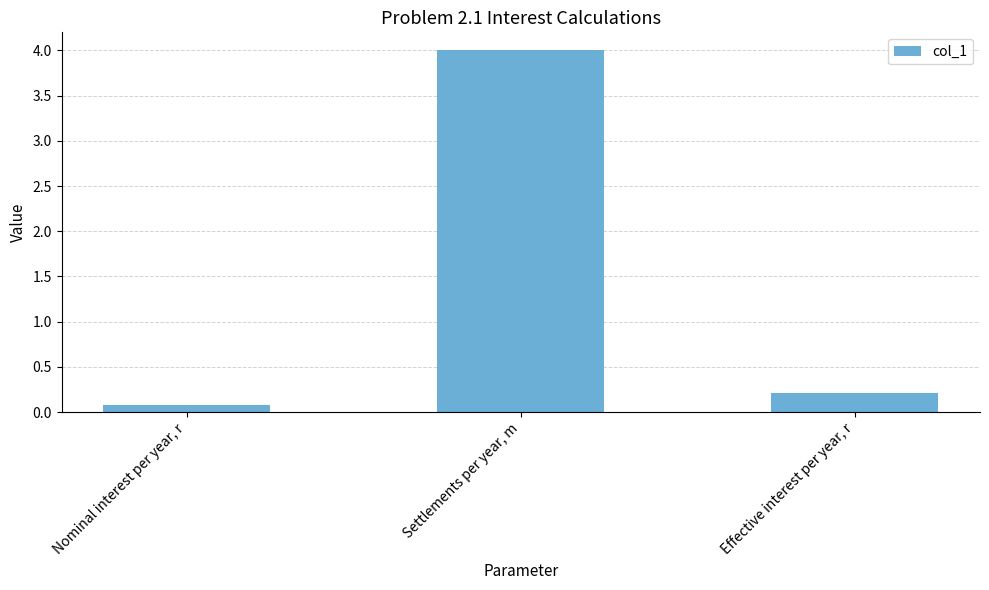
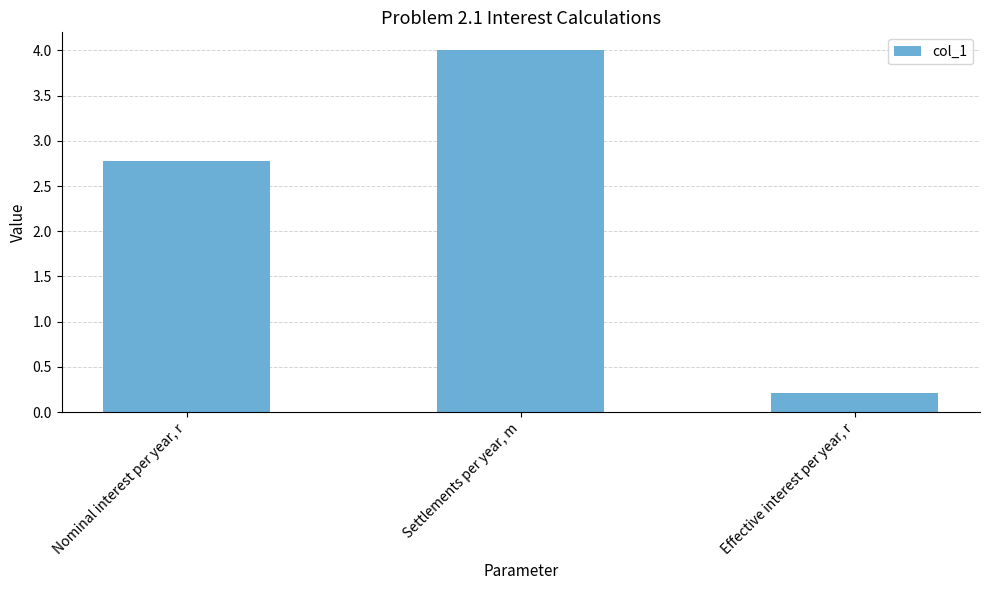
Nominal interest per year, r: 0.1 -> 2.8
